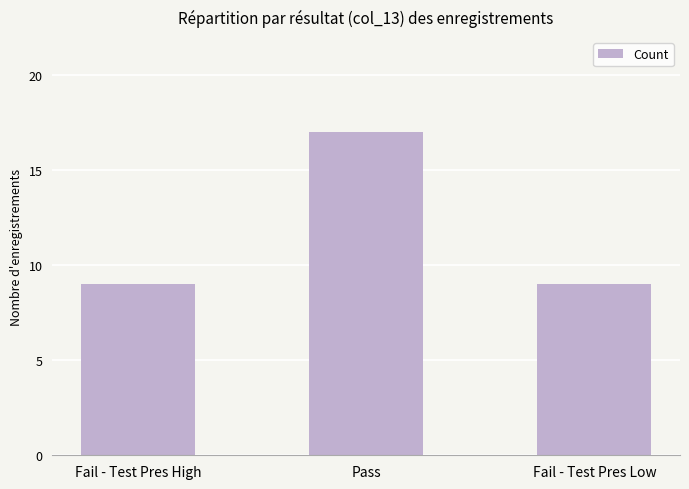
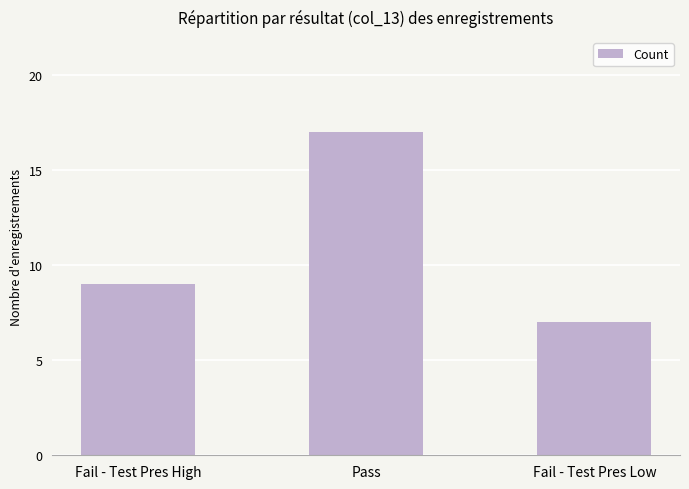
Fail - Test Pres Low: 9 -> 7
